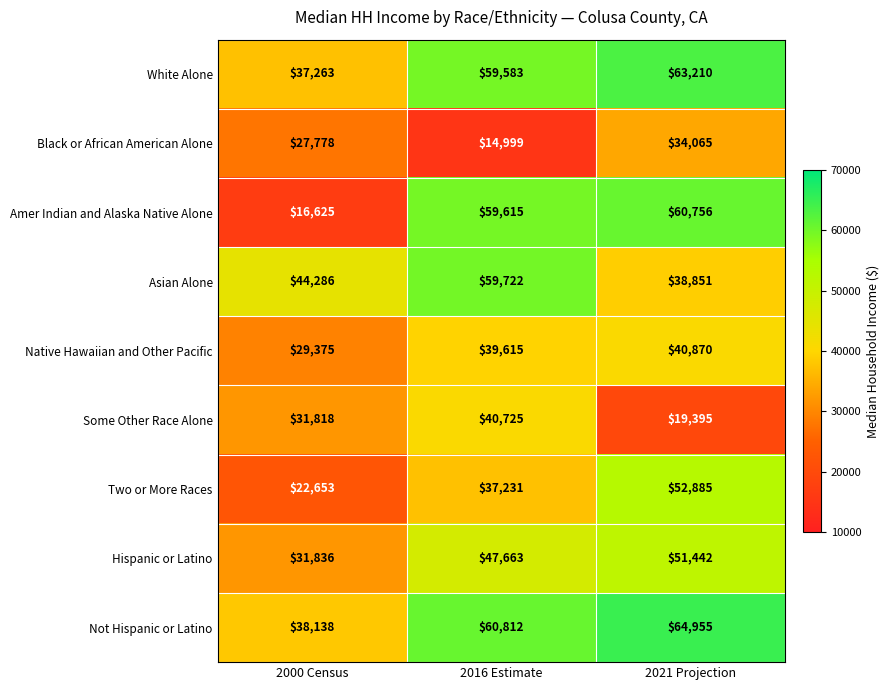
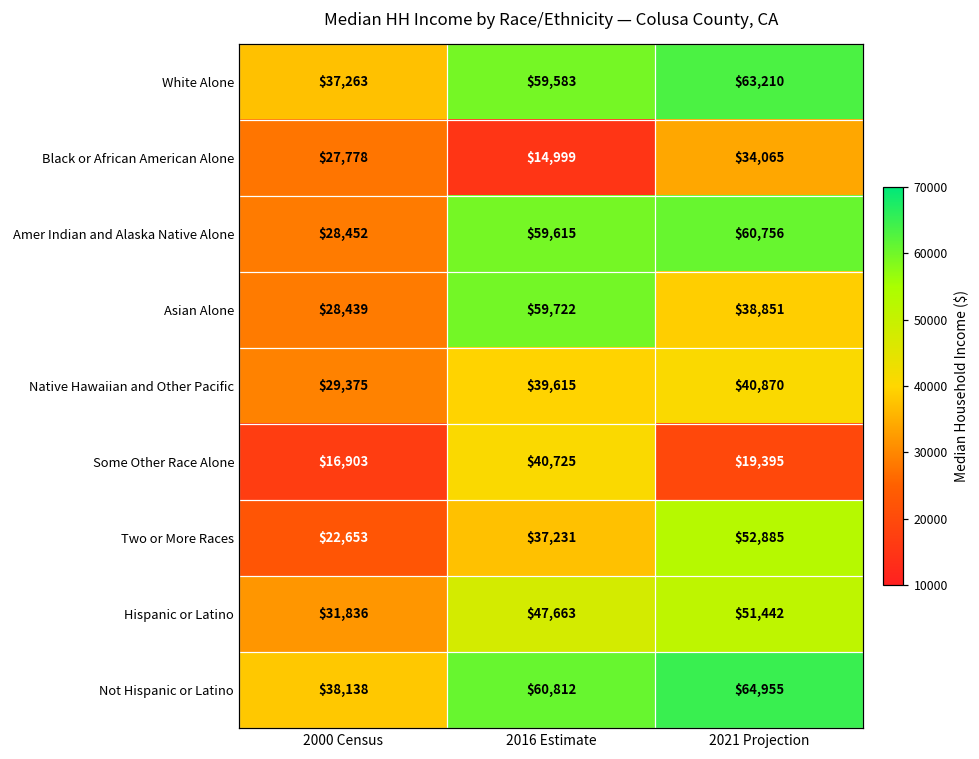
Amer Indian and Alaska Native Alone, 2000 Census: $16,625 -> $28,452
Asian Alone, 2000 Census: $44,286 -> $28,439
Some Other Race Alone, 2000 Census: $31,818 -> $16,903
